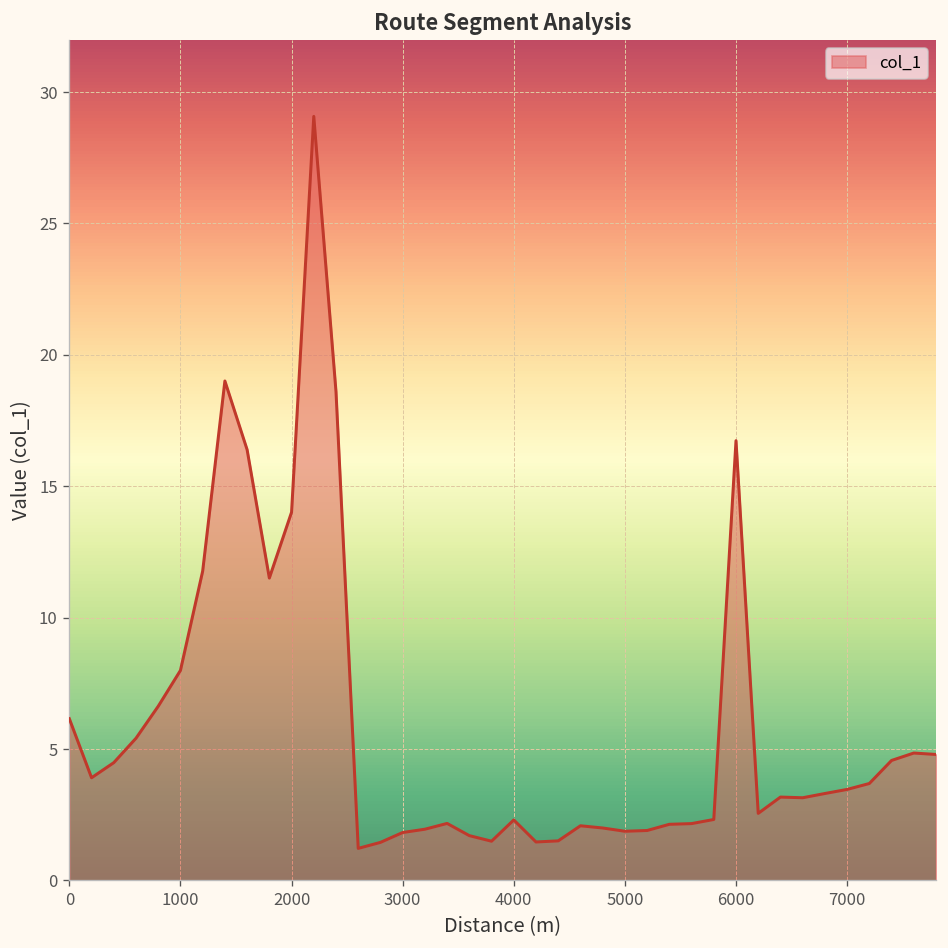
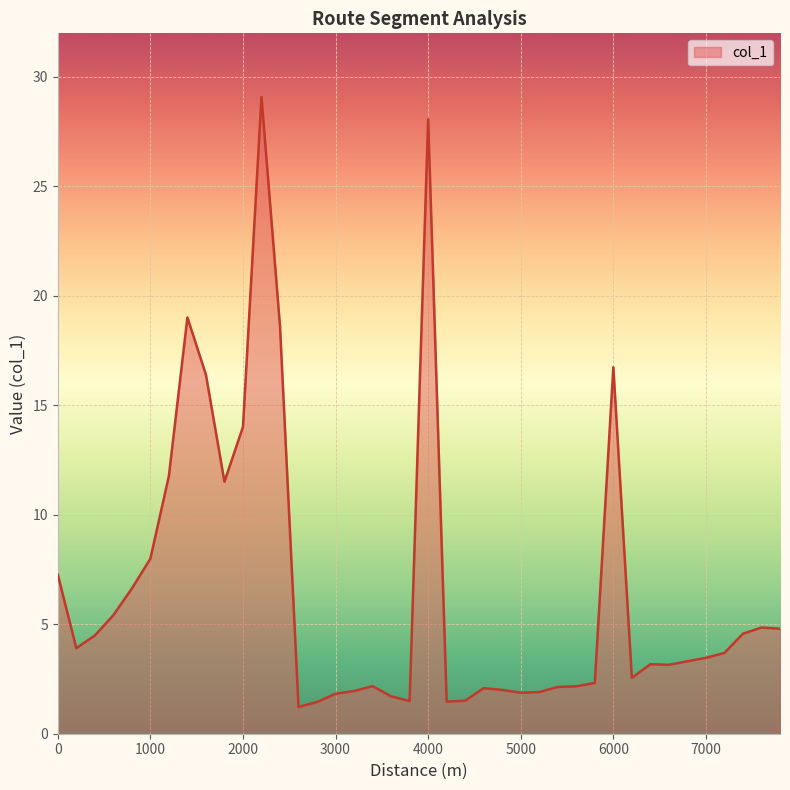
0: 6.2 -> 7.3
4000: 2.3 -> 28.1
